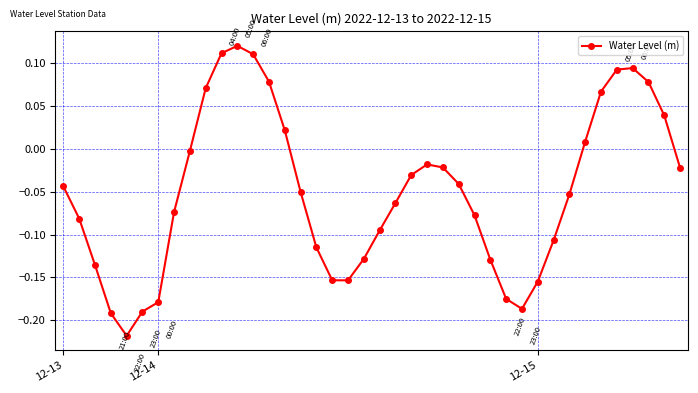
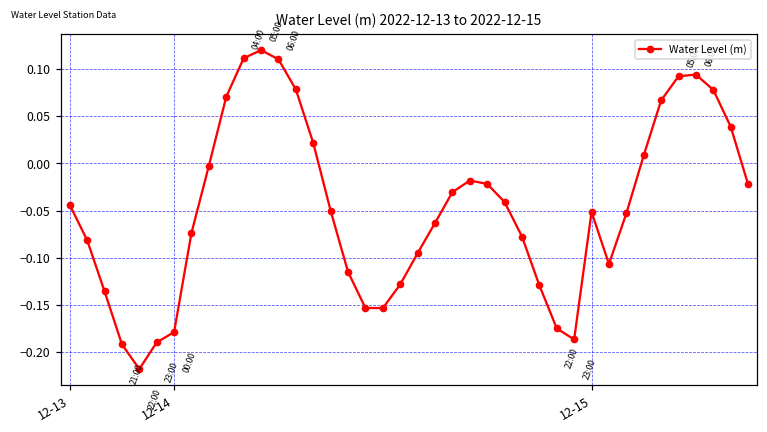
12-15: -0.15 -> -0.05
